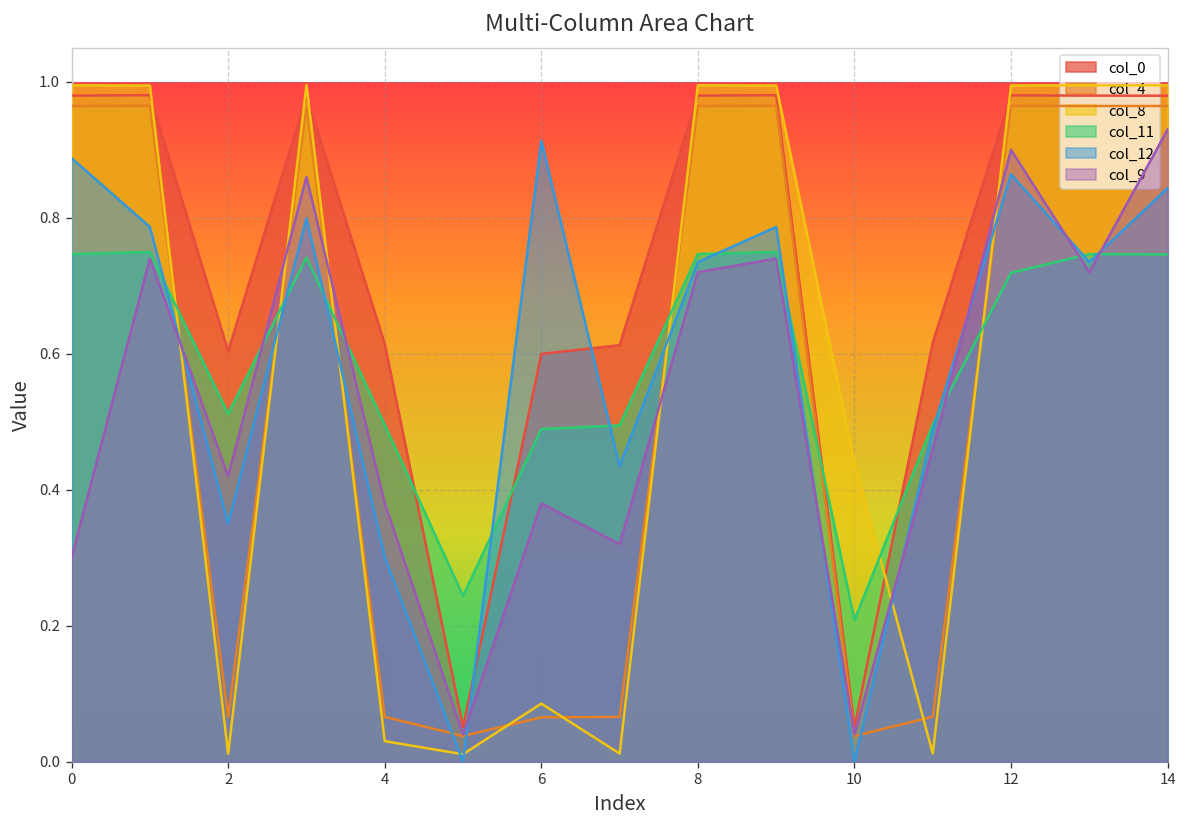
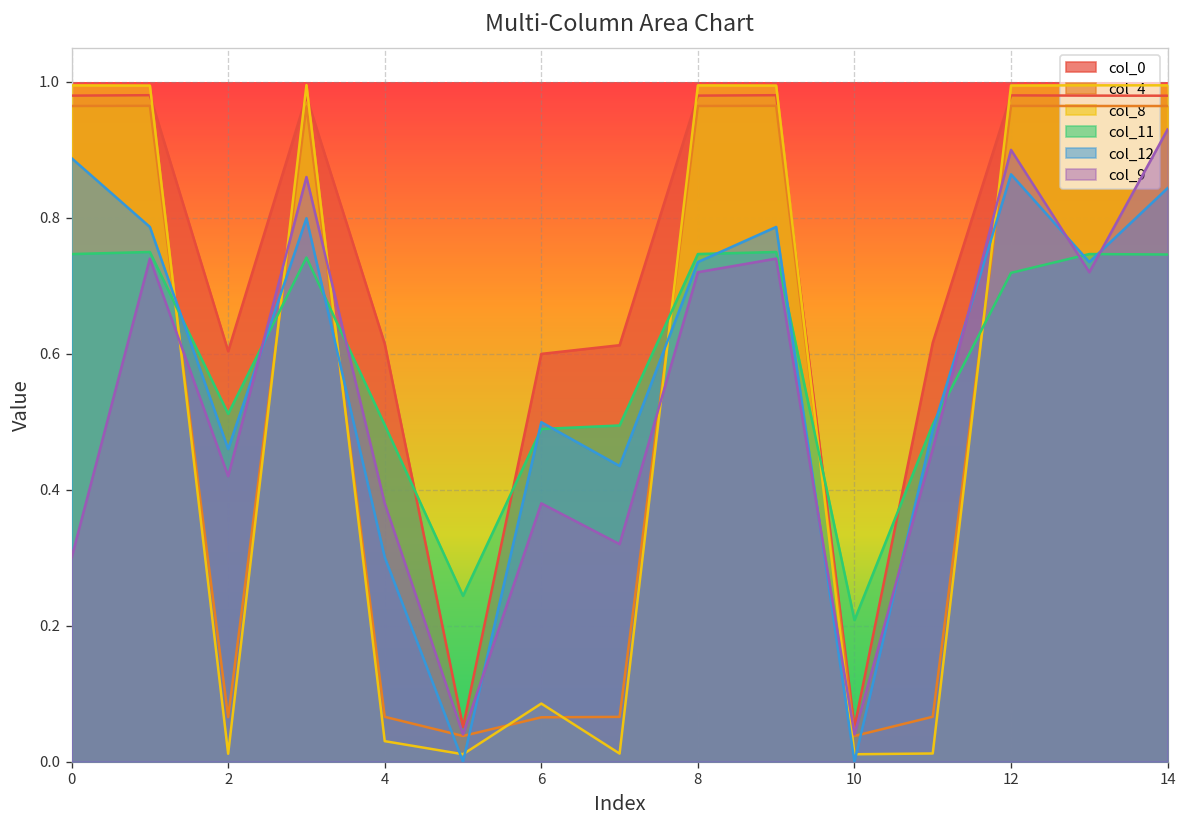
col_12, 2: 0.35 -> 0.46
col_12, 6: 0.91 -> 0.50
col_8, 10: 0.44 -> 0.01
